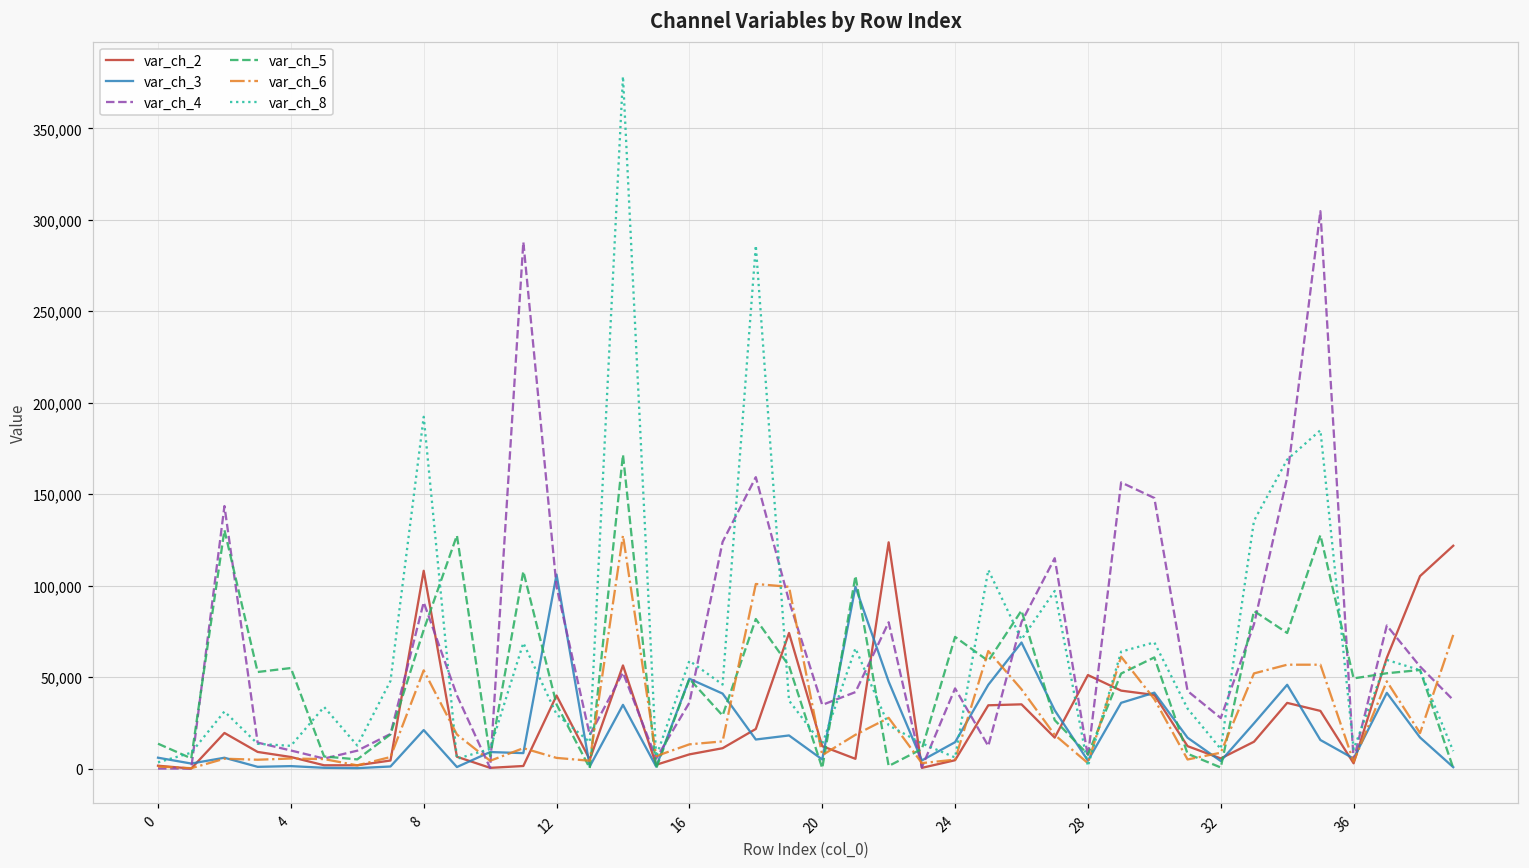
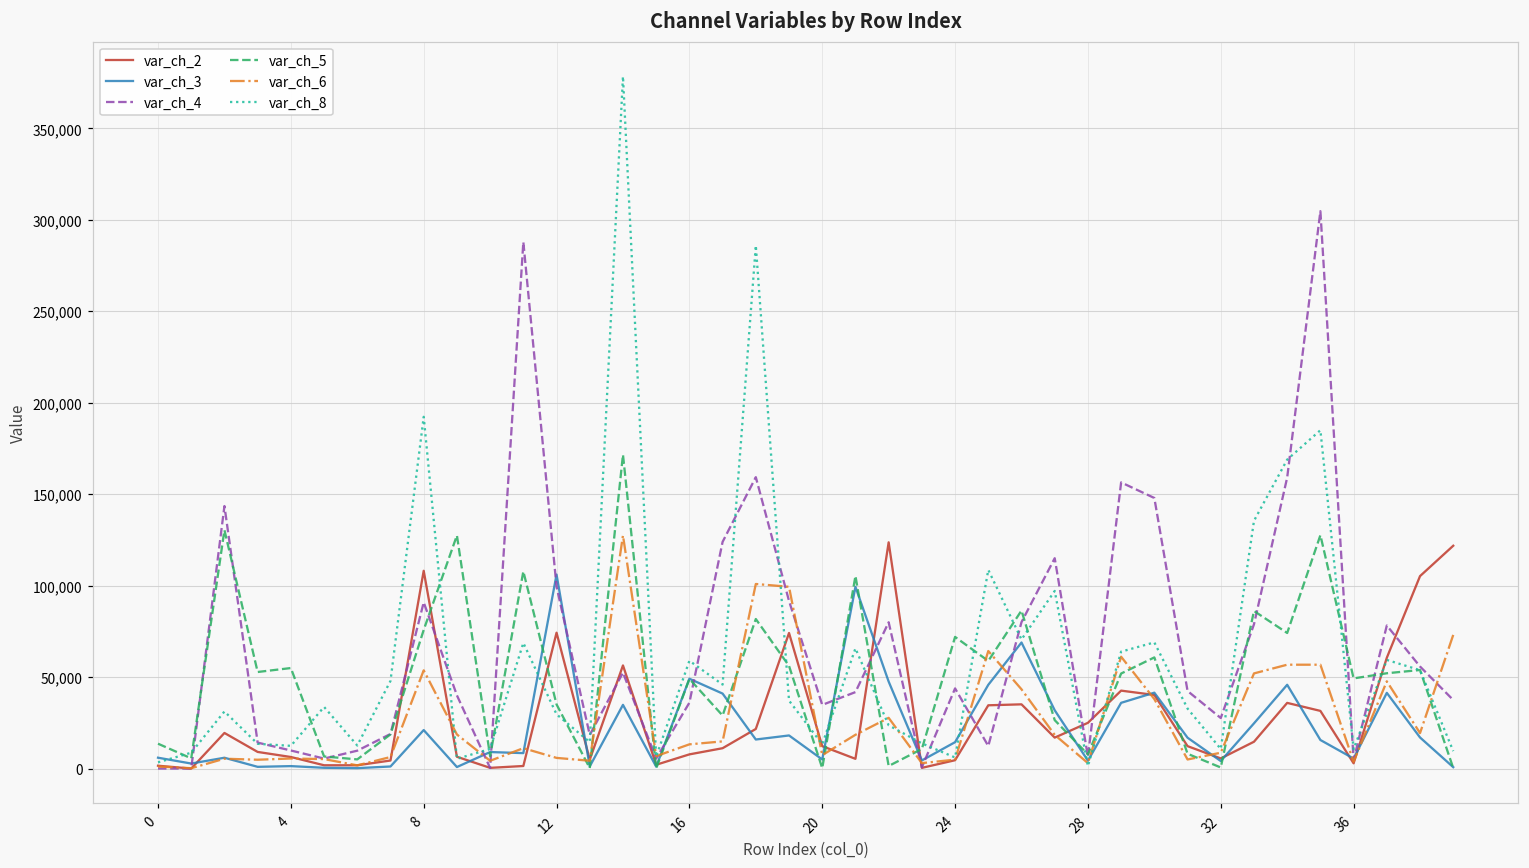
var_ch_2, 12: 40,000 -> 74,000
var_ch_2, 28: 51,000 -> 25,000
